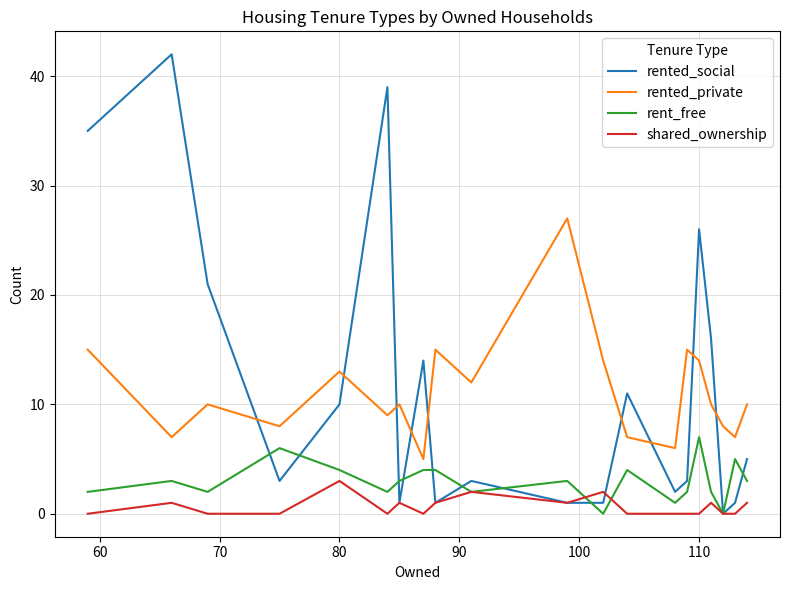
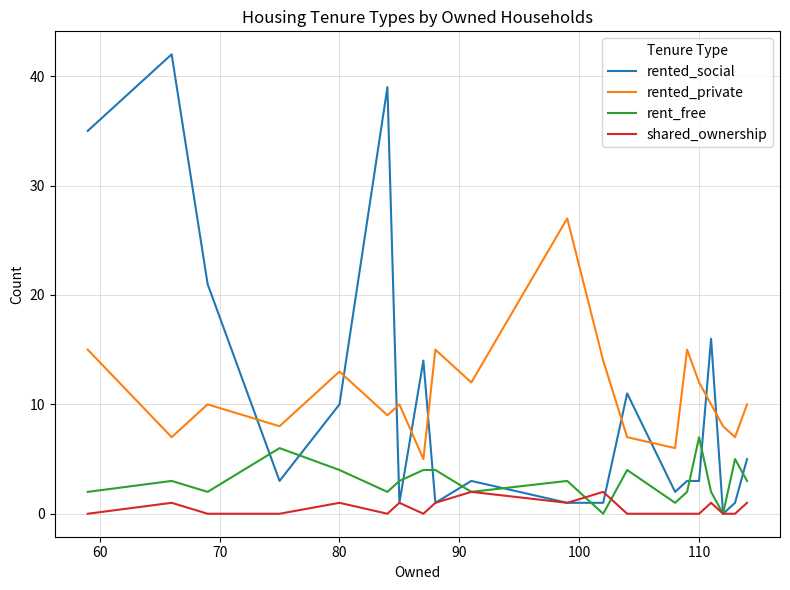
shared_ownership, 80: 3 -> 1
rented_social, 110: 26 -> 3
rented_private, 110: 14 -> 12
